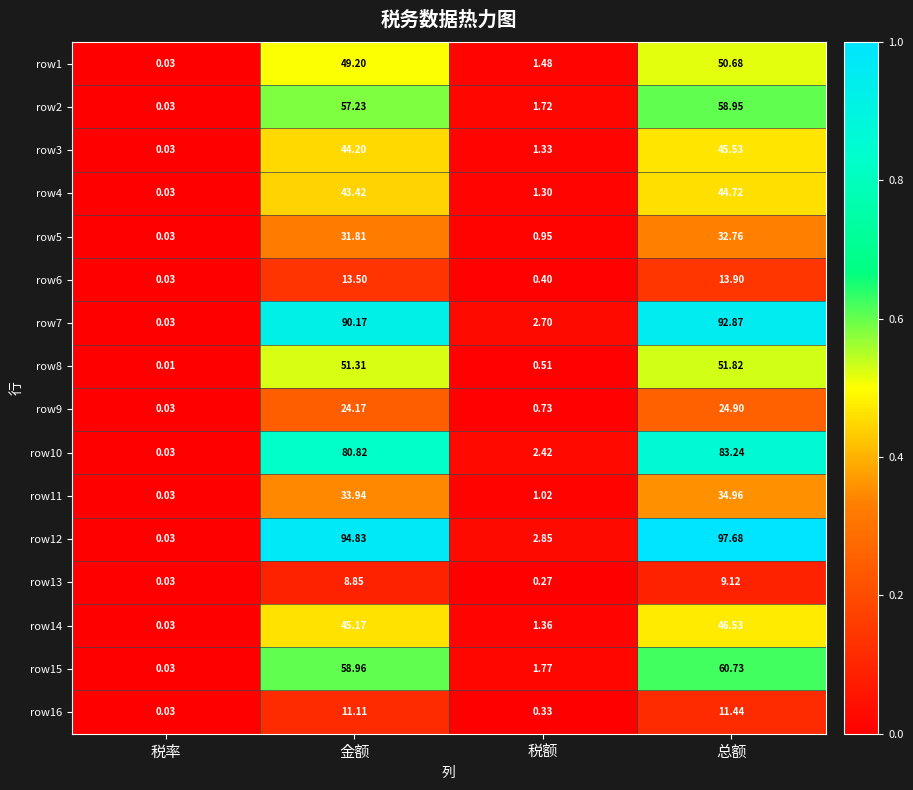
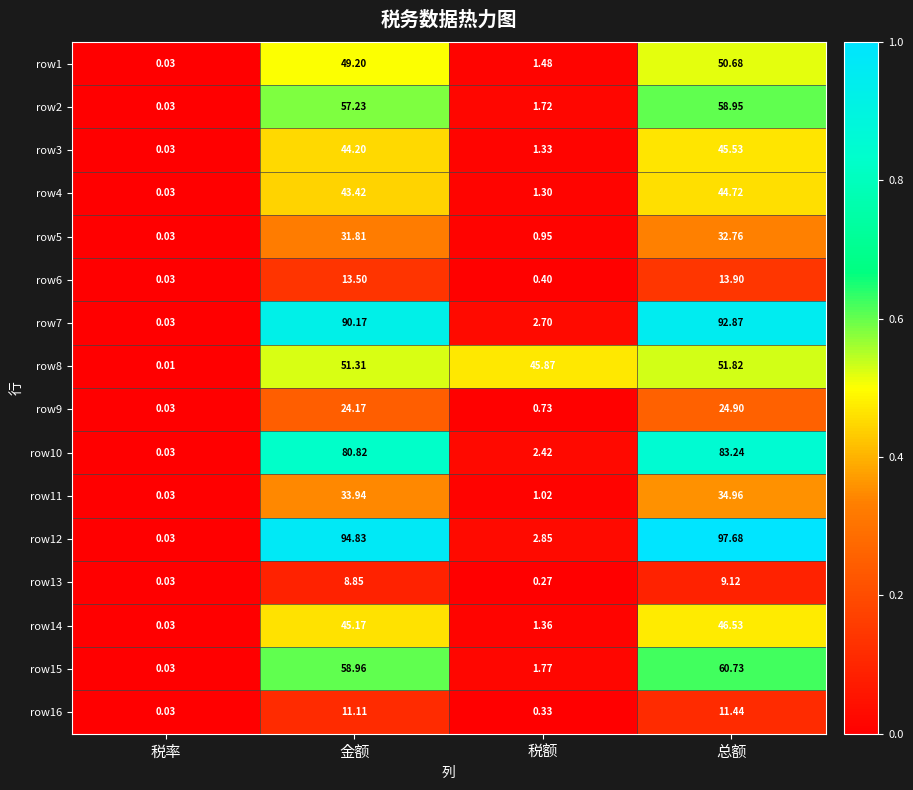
row8, 税额: 0.51 -> 45.87
